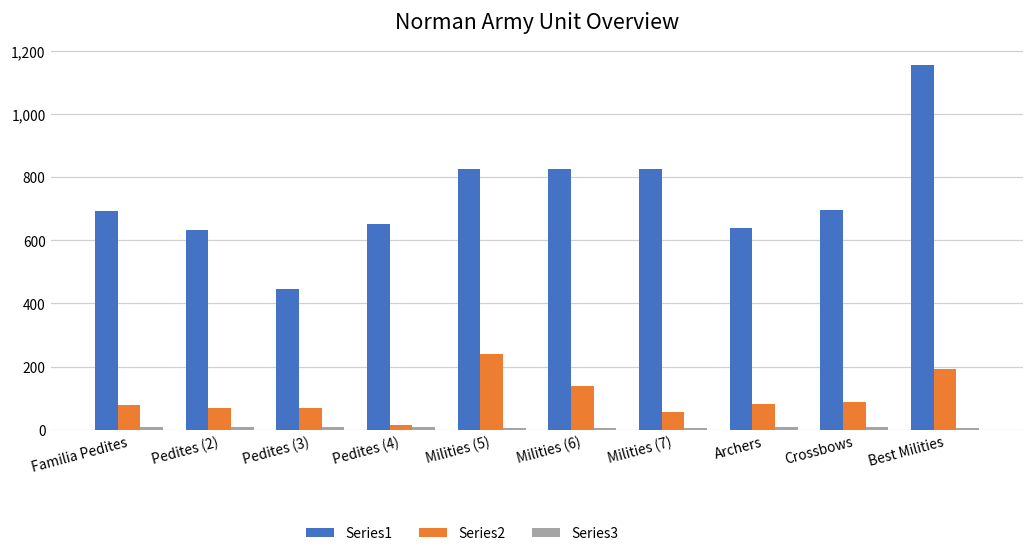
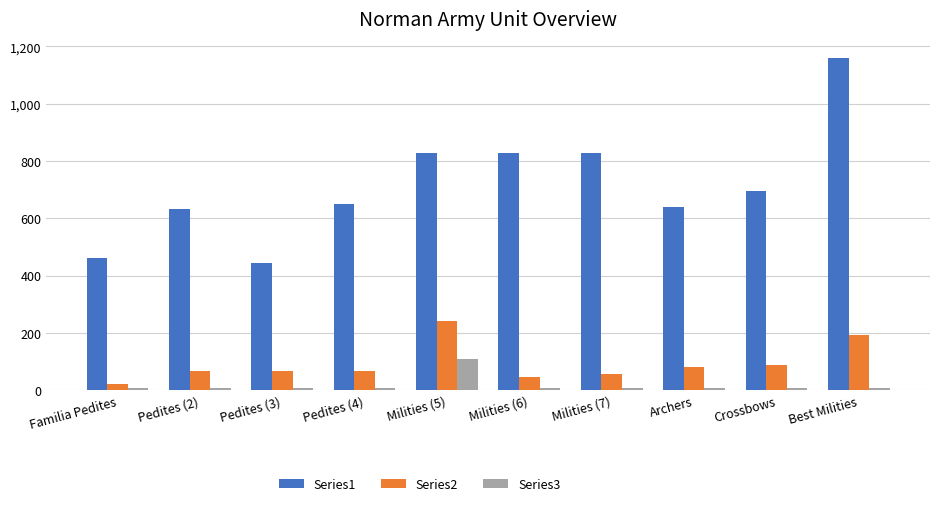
Series1, Familia Pedites: 690 -> 460
Series2, Familia Pedites: 80 -> 20
Series2, Pedites (4): 20 -> 70
Series3, Milities (5): 10 -> 110
Series2, Milities (6): 140 -> 50
